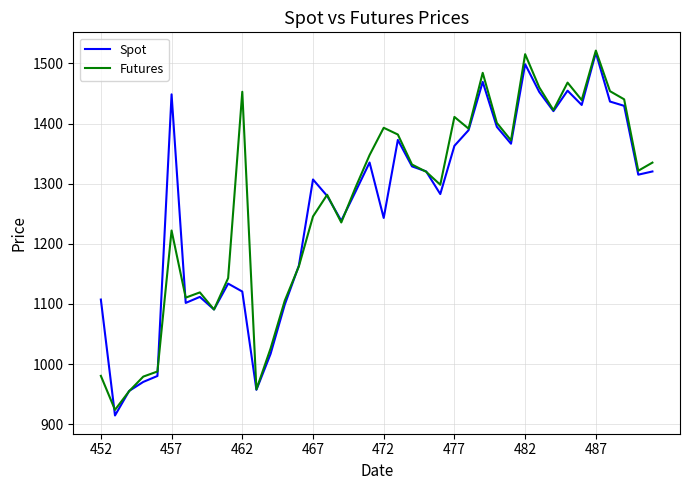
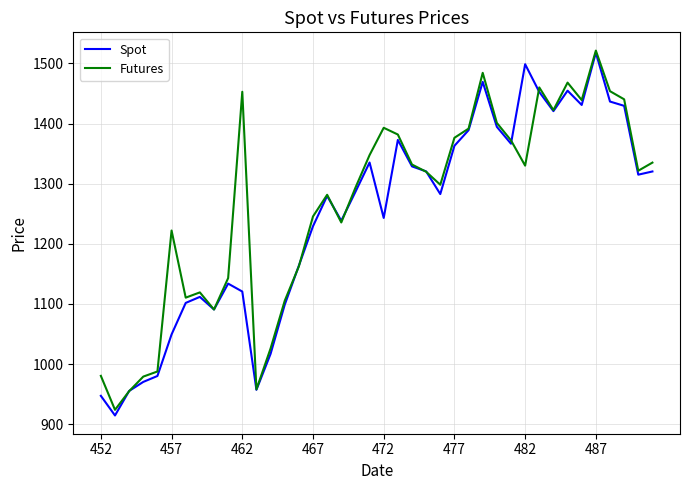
Spot, 452: 1110 -> 950
Spot, 457: 1450 -> 1050
Spot, 467: 1310 -> 1230
Futures, 477: 1410 -> 1380
Futures, 482: 1520 -> 1330
